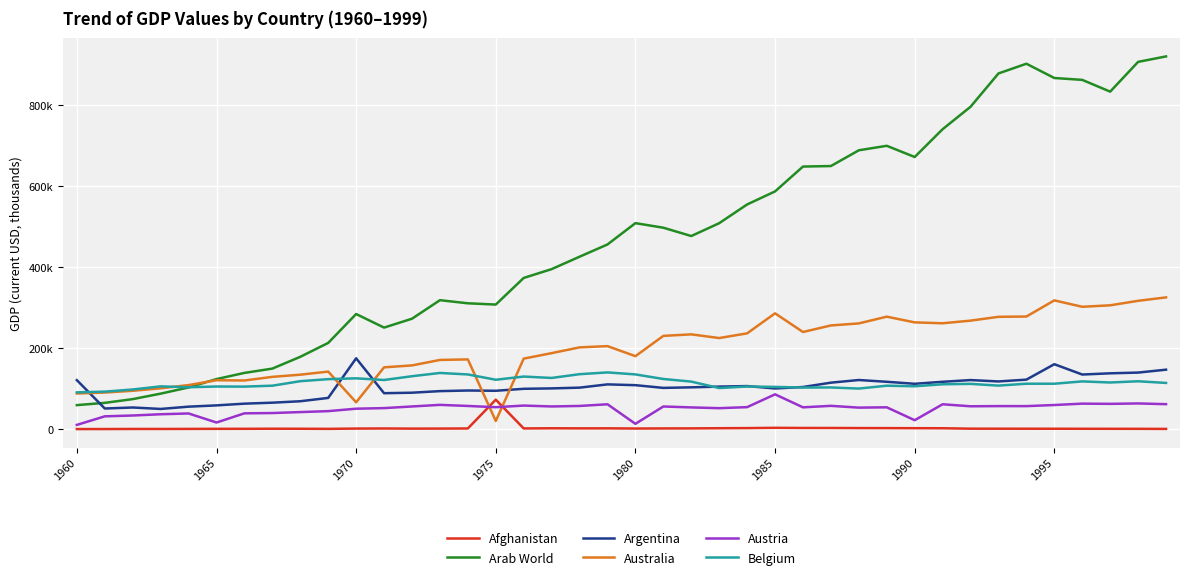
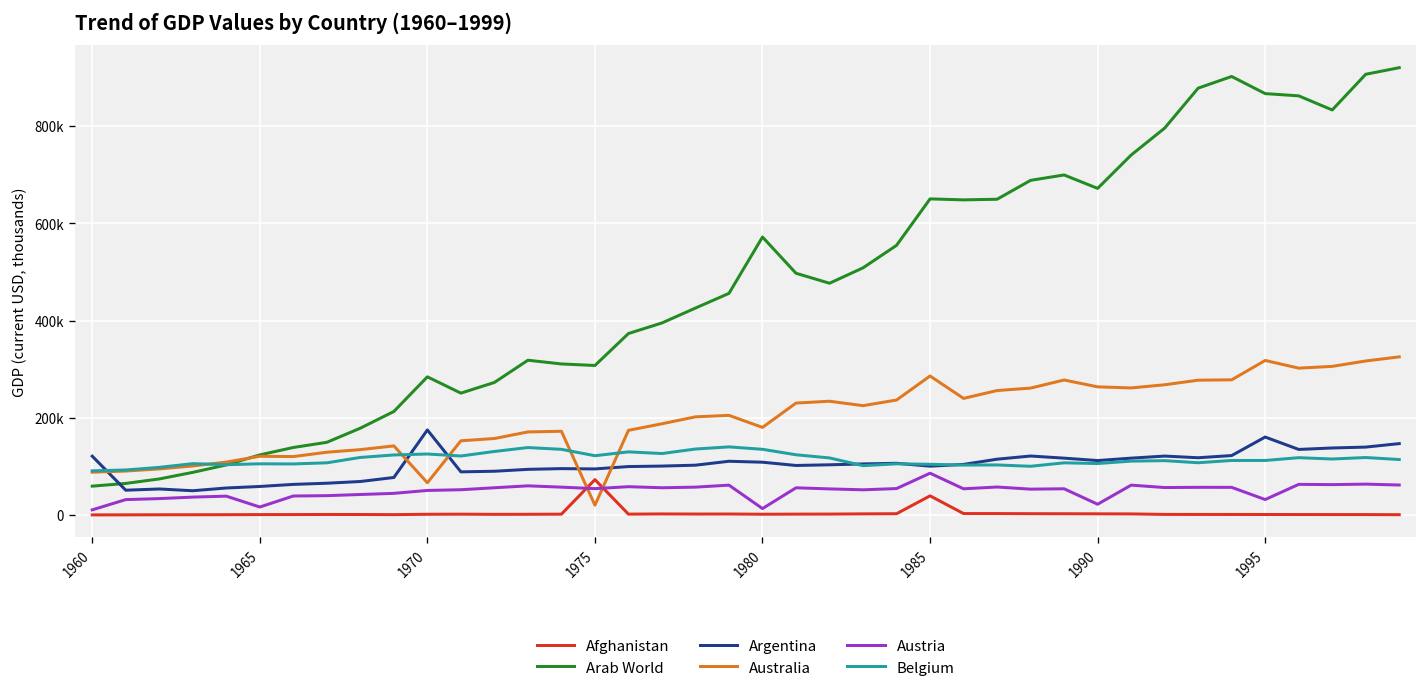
Arab World, 1980: 510000 -> 570000
Afghanistan, 1985: 0 -> 40000
Arab World, 1985: 590000 -> 650000
Austria, 1995: 60000 -> 30000
